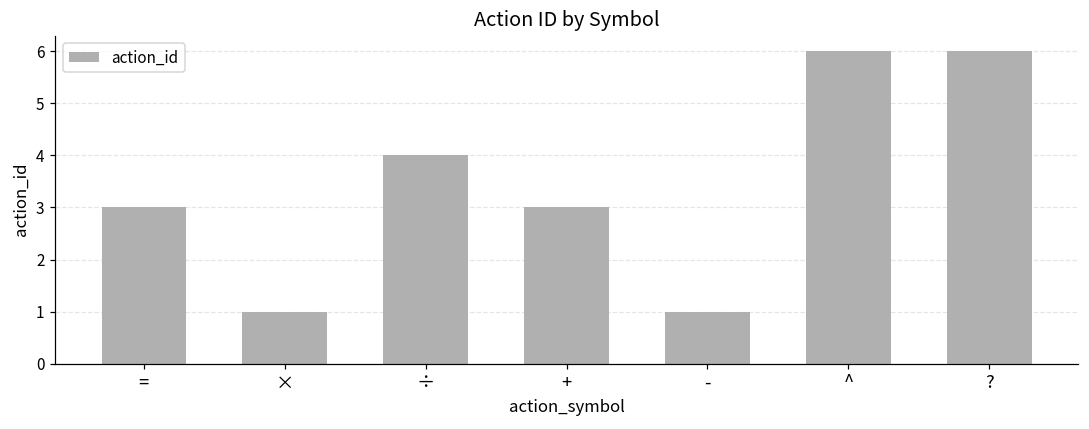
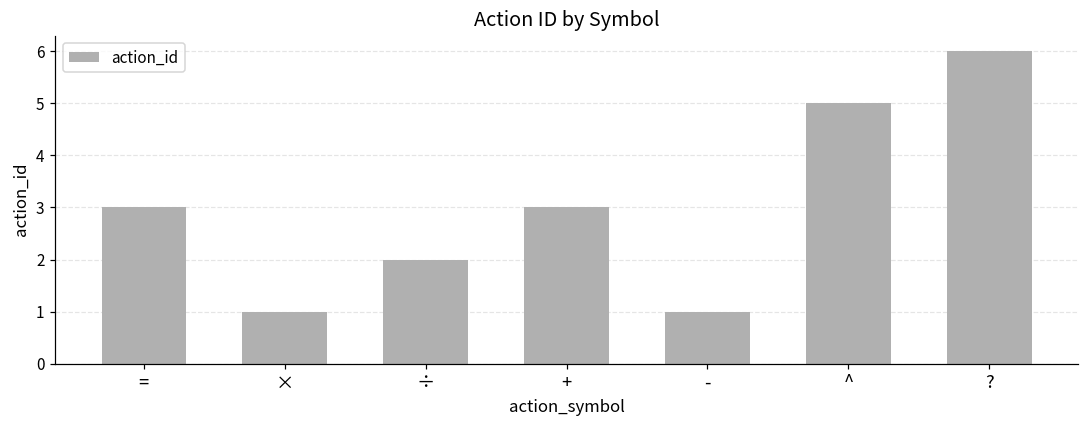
÷: 4 -> 2
^: 6 -> 5
